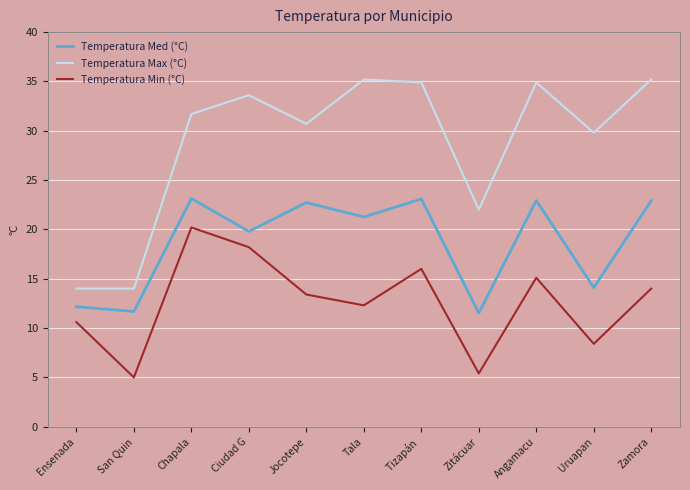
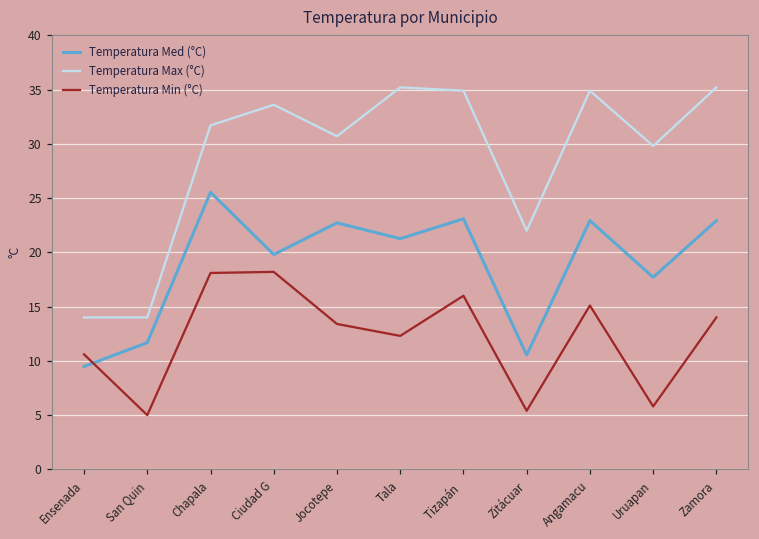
Temperatura Med (°C), Ensenada: 12 -> 9
Temperatura Med (°C), Chapala: 23 -> 26
Temperatura Min (°C), Chapala: 20 -> 18
Temperatura Med (°C), Zitácuar: 12 -> 11
Temperatura Med (°C), Uruapan: 14 -> 18
Temperatura Min (°C), Uruapan: 8 -> 6
